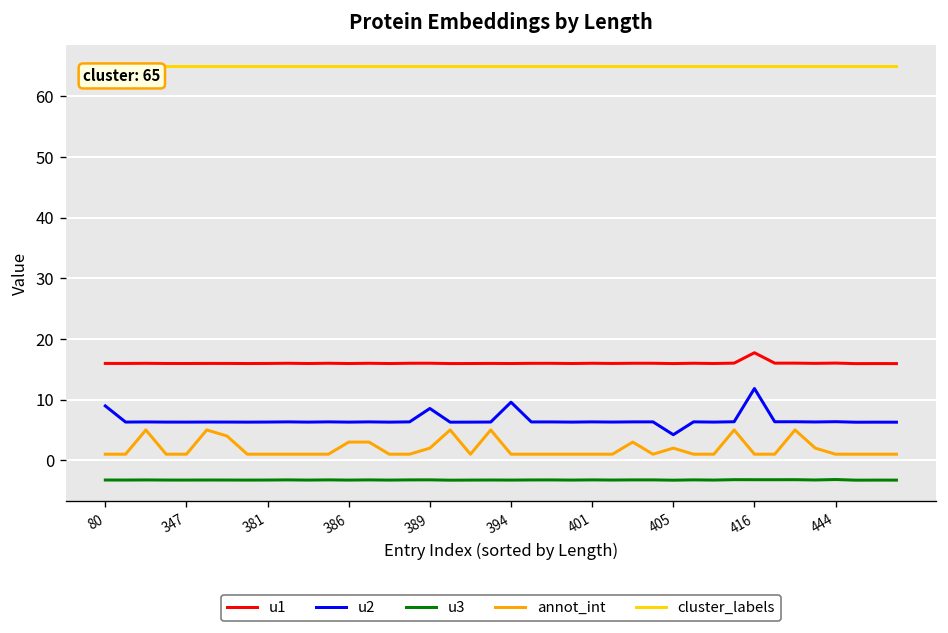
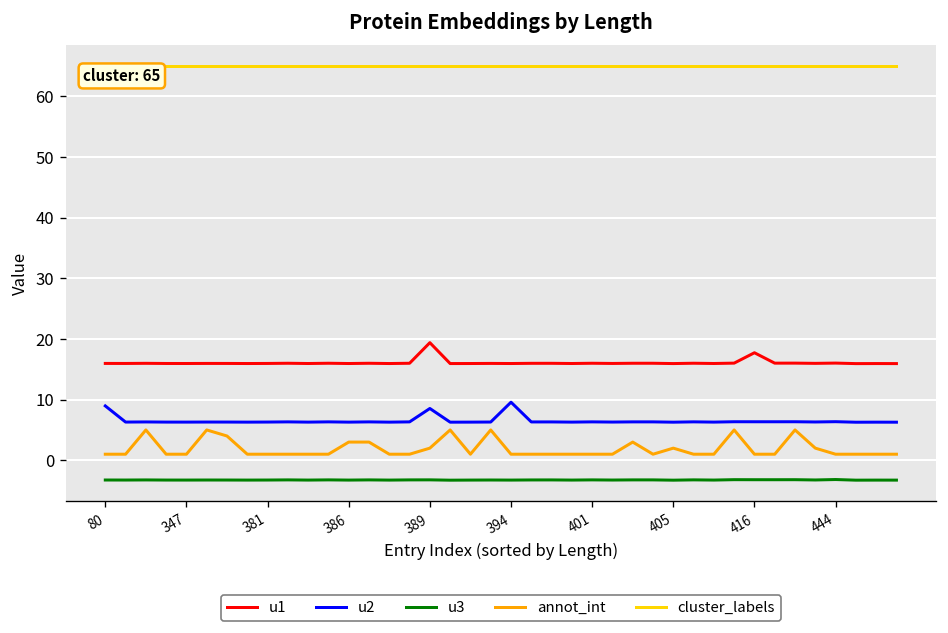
u1, 389: 16 -> 19
u2, 405: 4 -> 6
u2, 416: 12 -> 6
